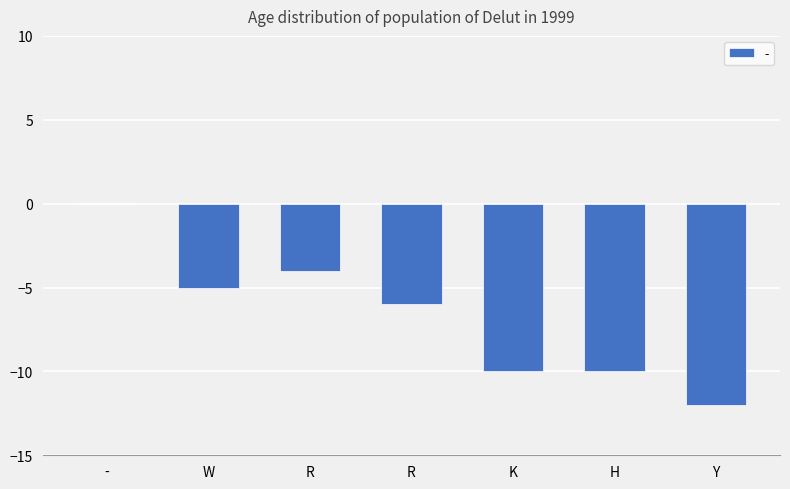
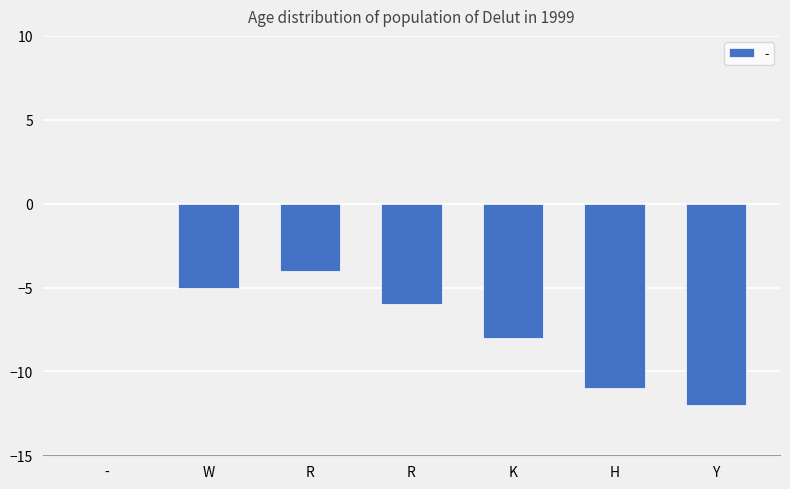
K: -10 -> -8
H: -10 -> -11
